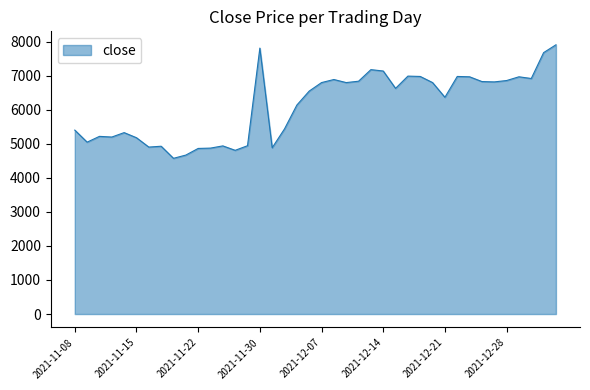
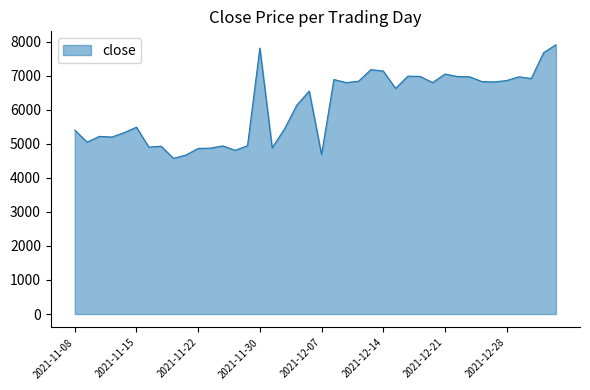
2021-11-15: 5200 -> 5500
2021-12-07: 6800 -> 4700
2021-12-21: 6400 -> 7100
